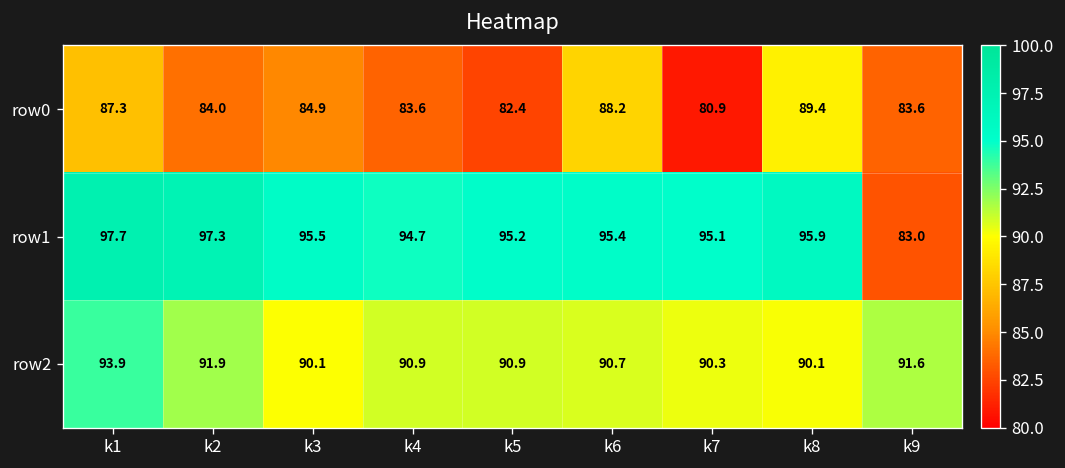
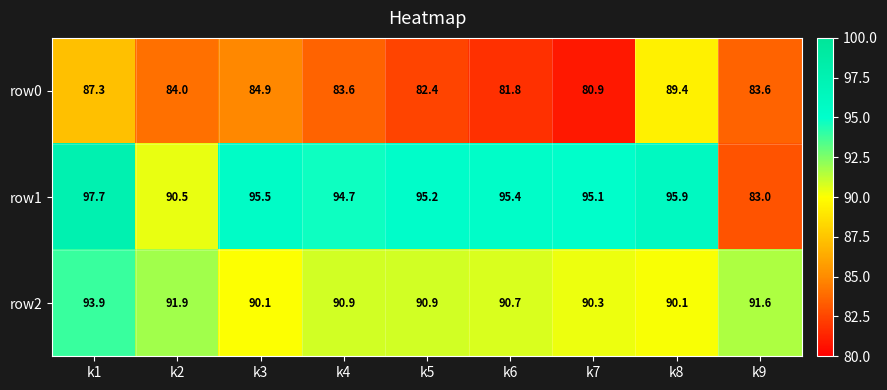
row0, k6: 88.2 -> 81.8
row1, k2: 97.3 -> 90.5
